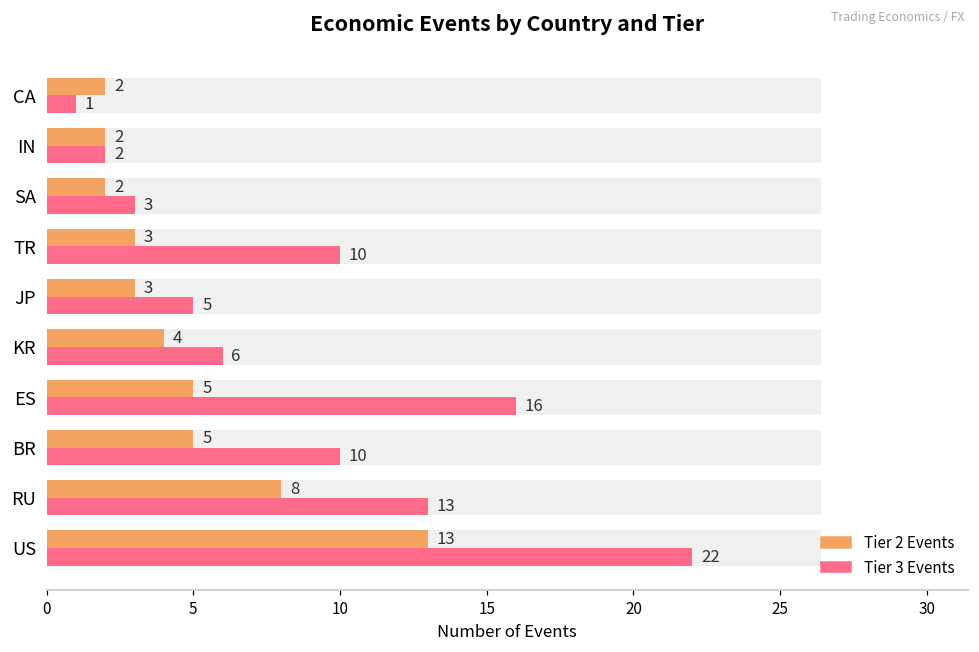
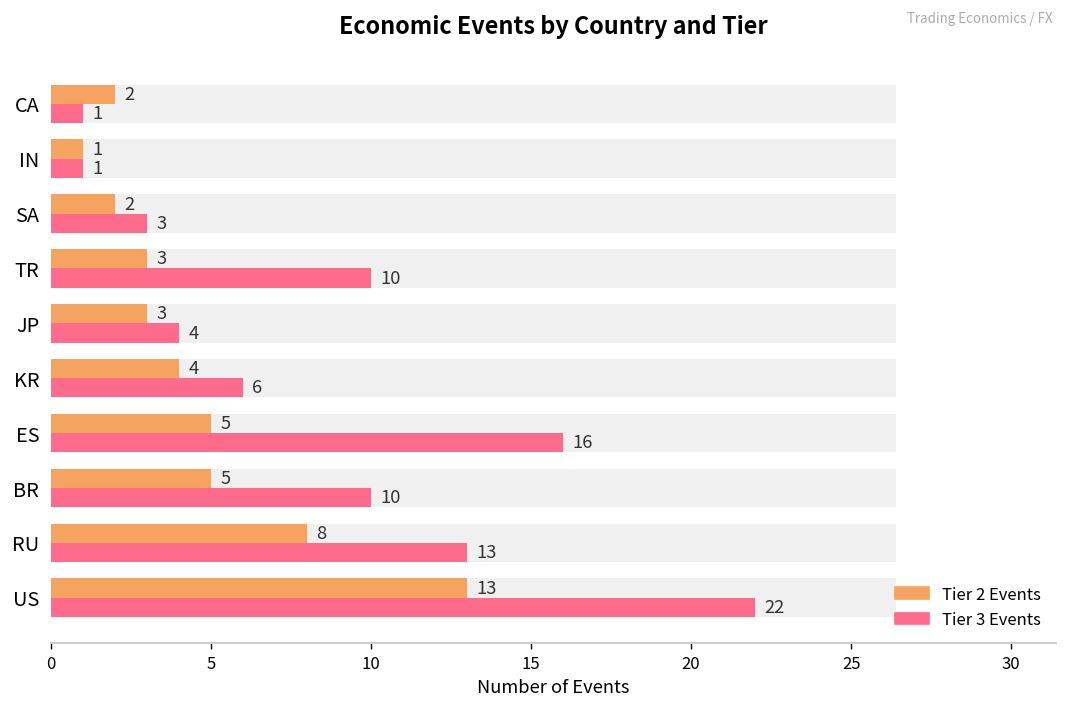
Tier 2 Events, IN: 2 -> 1
Tier 3 Events, IN: 2 -> 1
Tier 3 Events, JP: 5 -> 4
